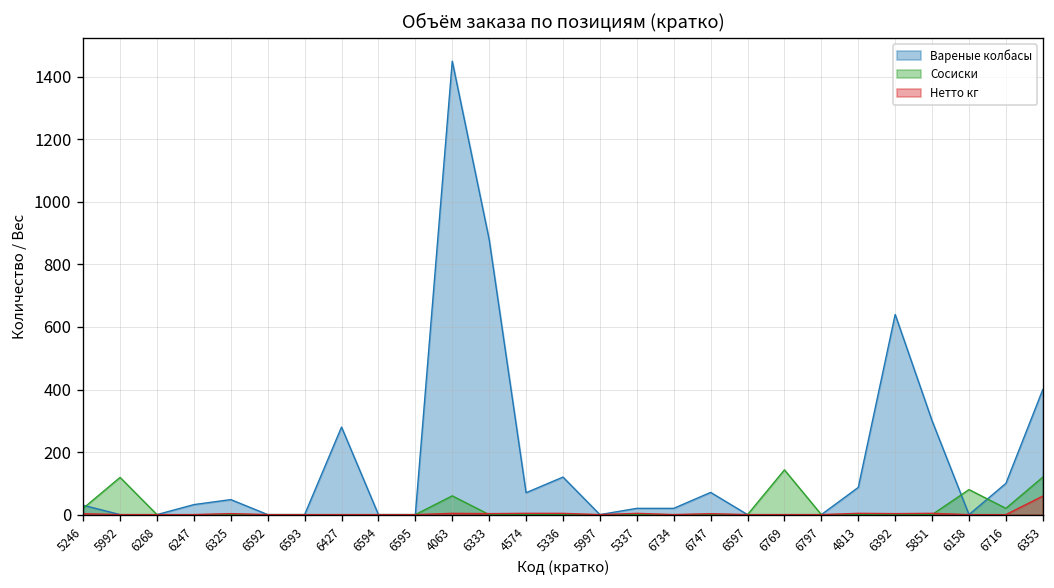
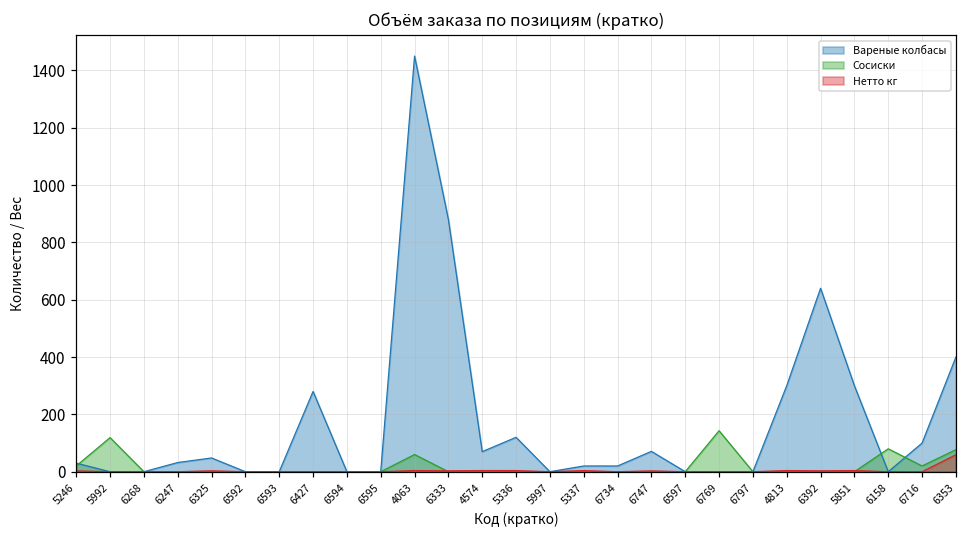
Вареные колбасы, 4813: 90 -> 300
Сосиски, 6353: 120 -> 80
